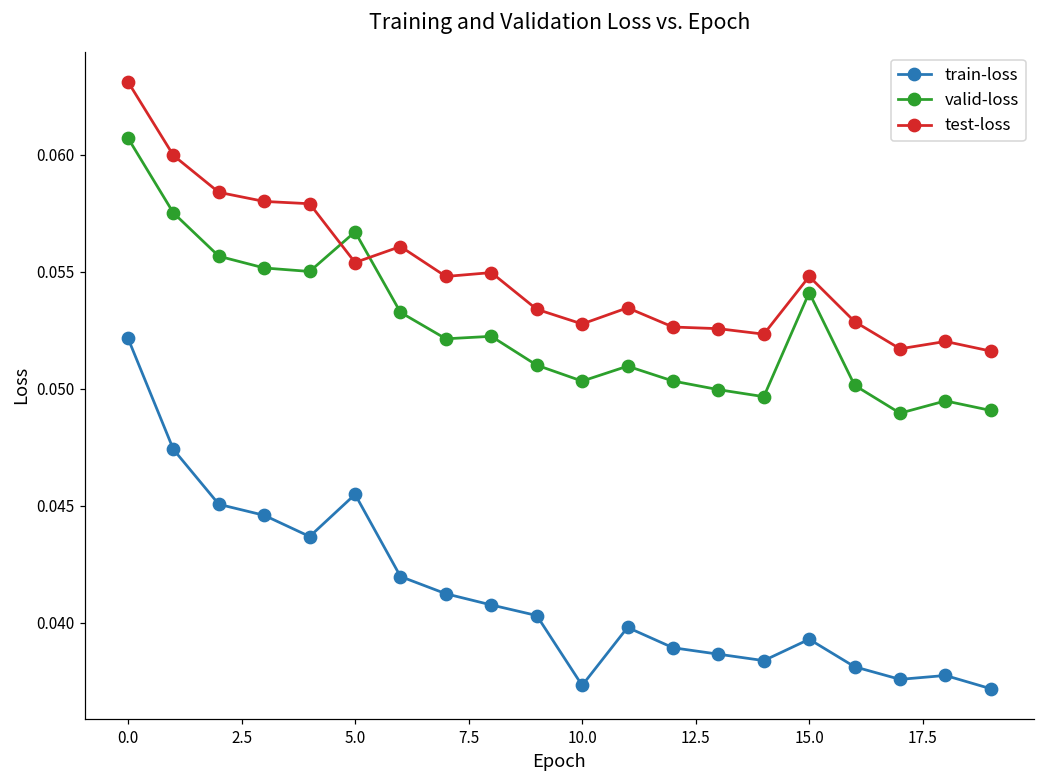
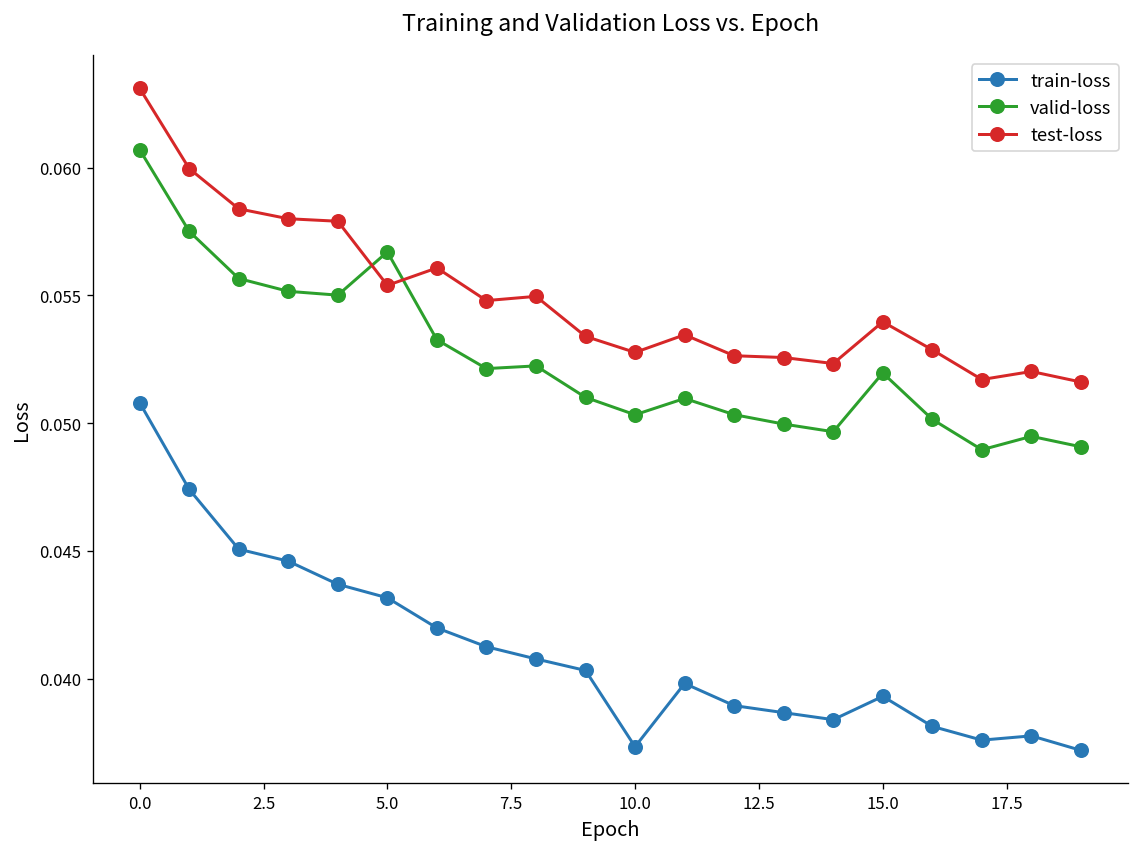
train-loss, 0.0: 0.0522 -> 0.0508
train-loss, 5.0: 0.0455 -> 0.0432
valid-loss, 15.0: 0.0541 -> 0.0520
test-loss, 15.0: 0.0548 -> 0.0540
